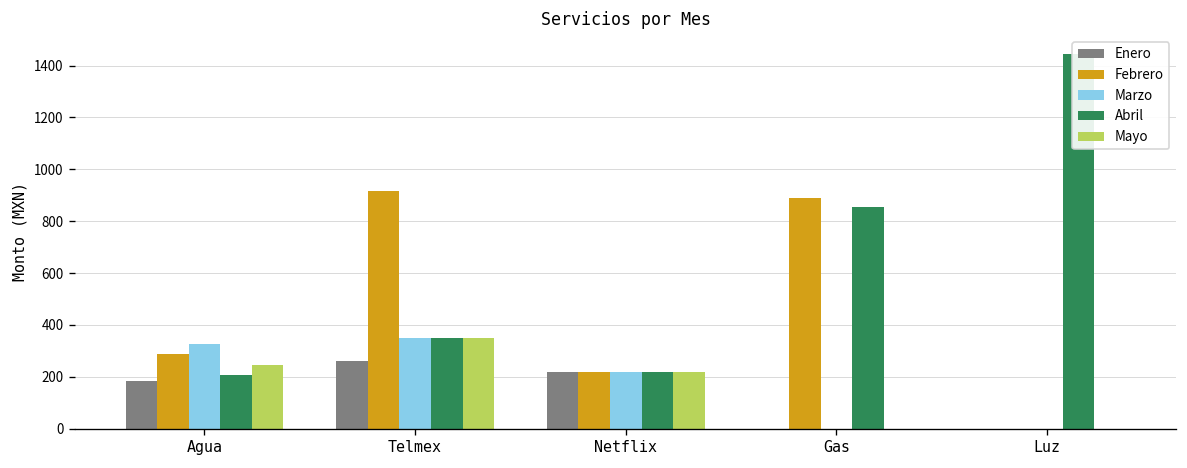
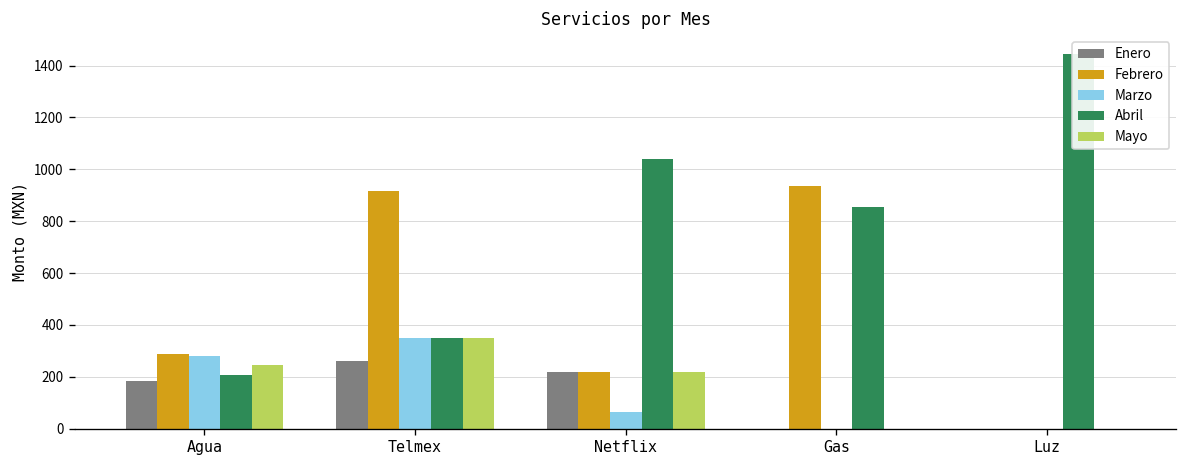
Marzo, Agua: 330 -> 280
Marzo, Netflix: 220 -> 70
Abril, Netflix: 220 -> 1040
Febrero, Gas: 890 -> 940
